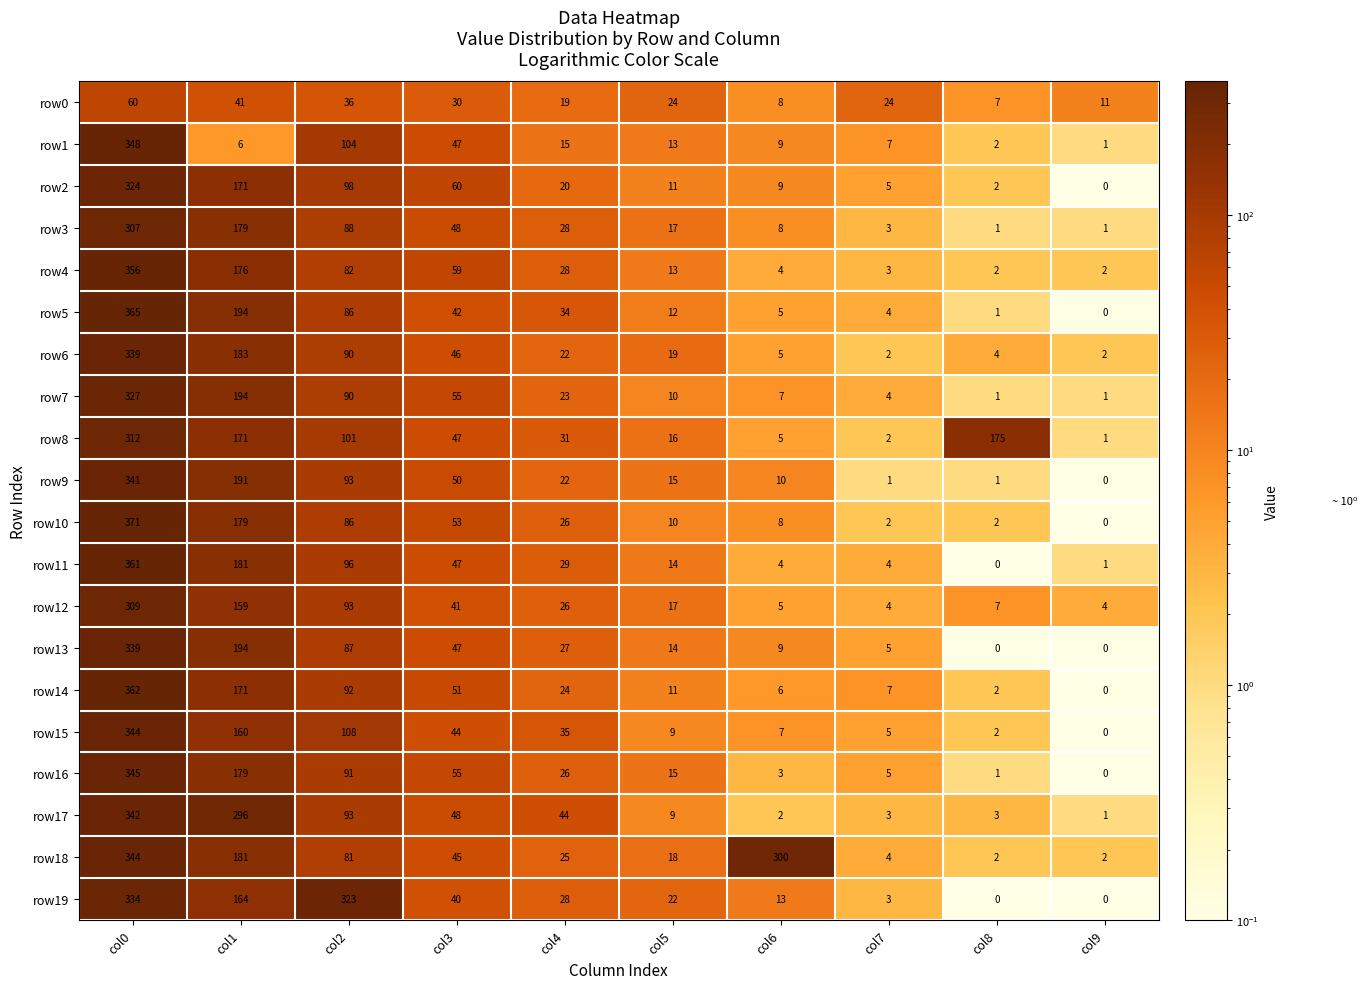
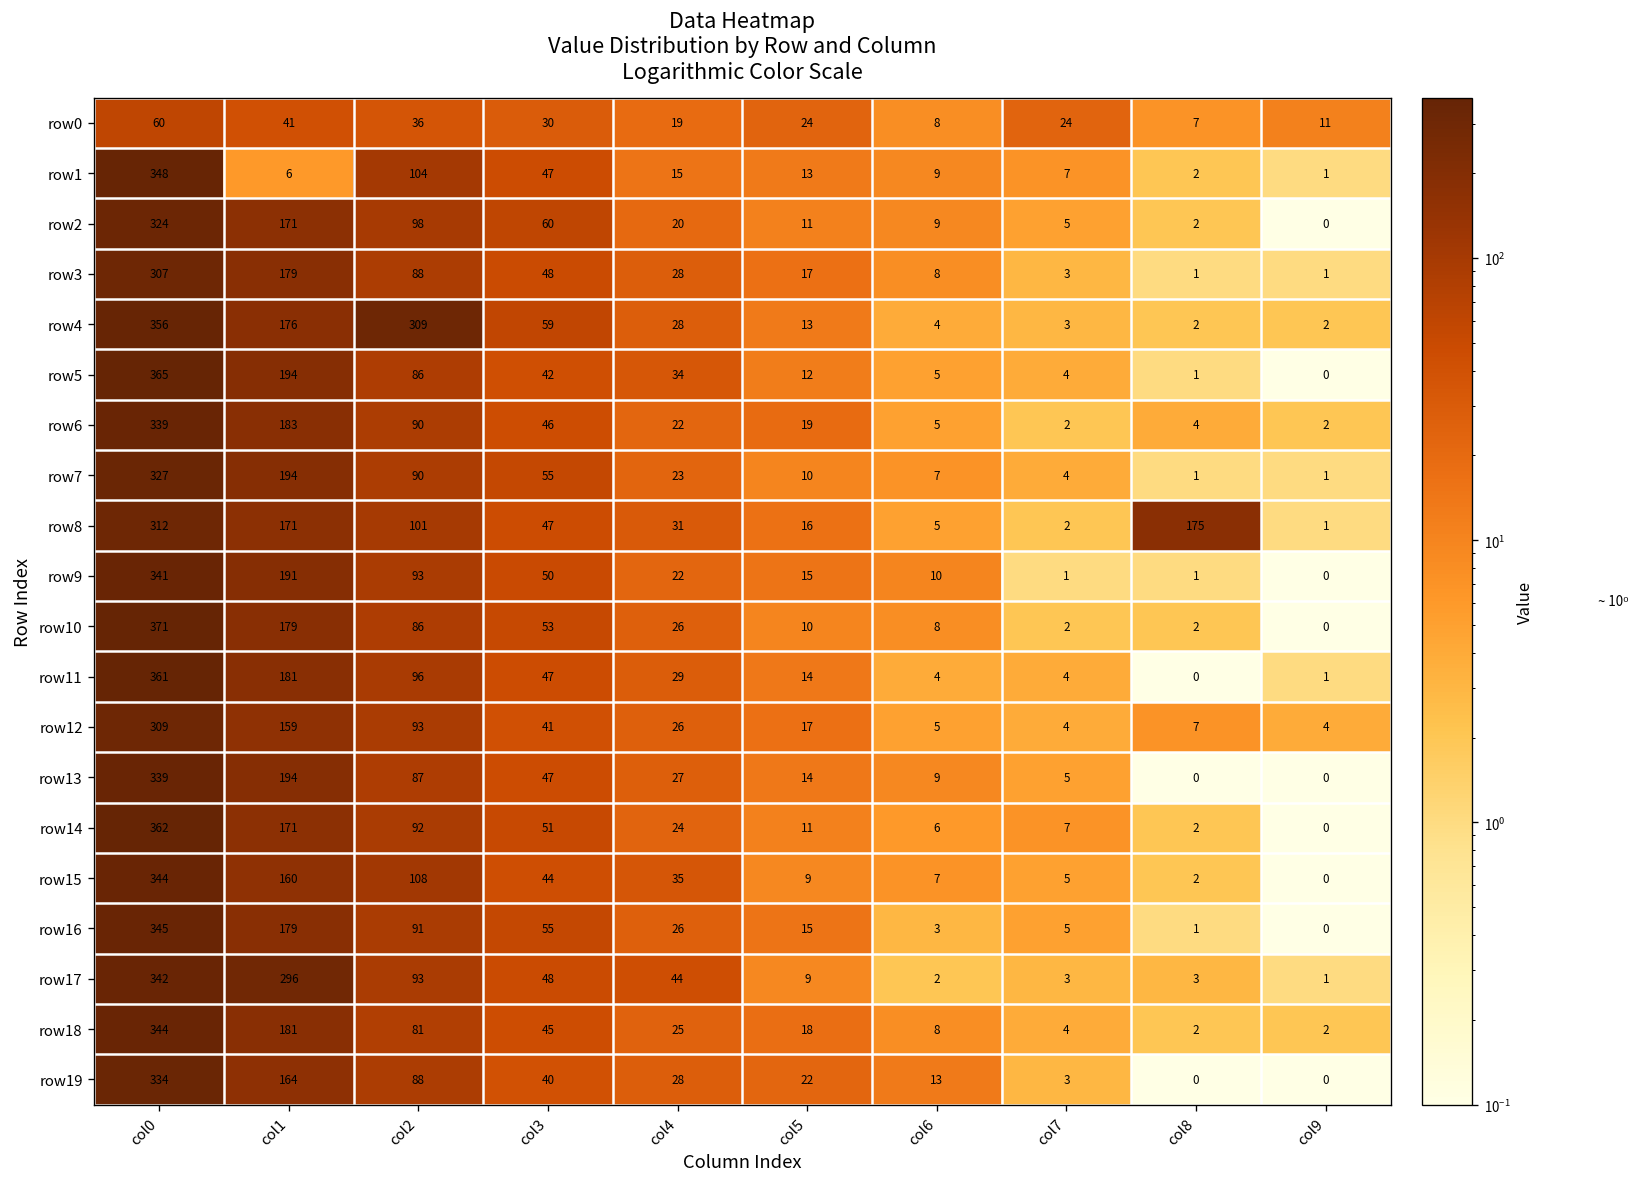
row4, col2: 82 -> 309
row18, col6: 300 -> 8
row19, col2: 323 -> 88
